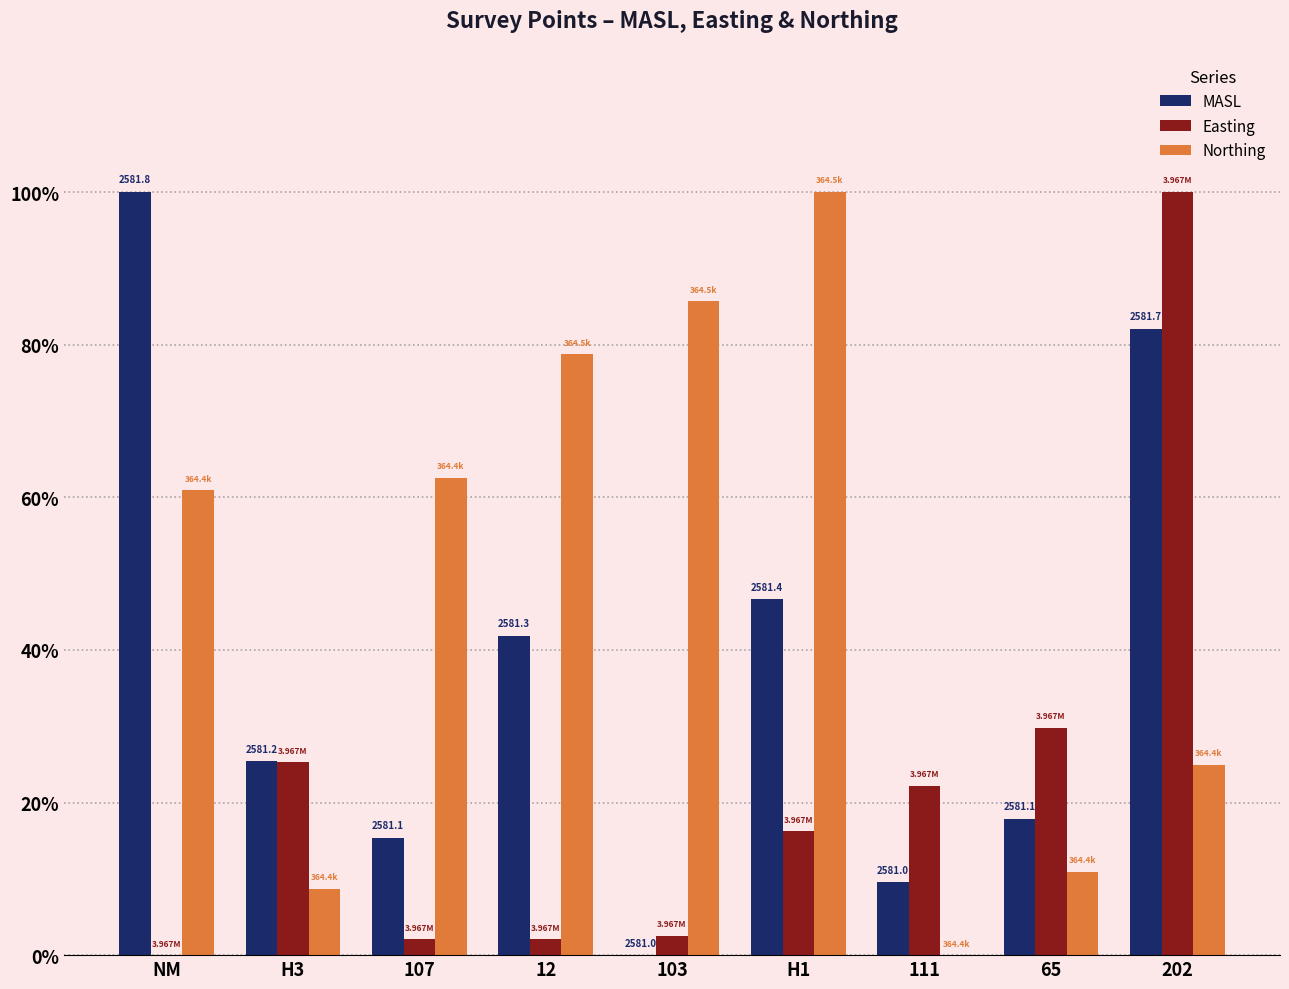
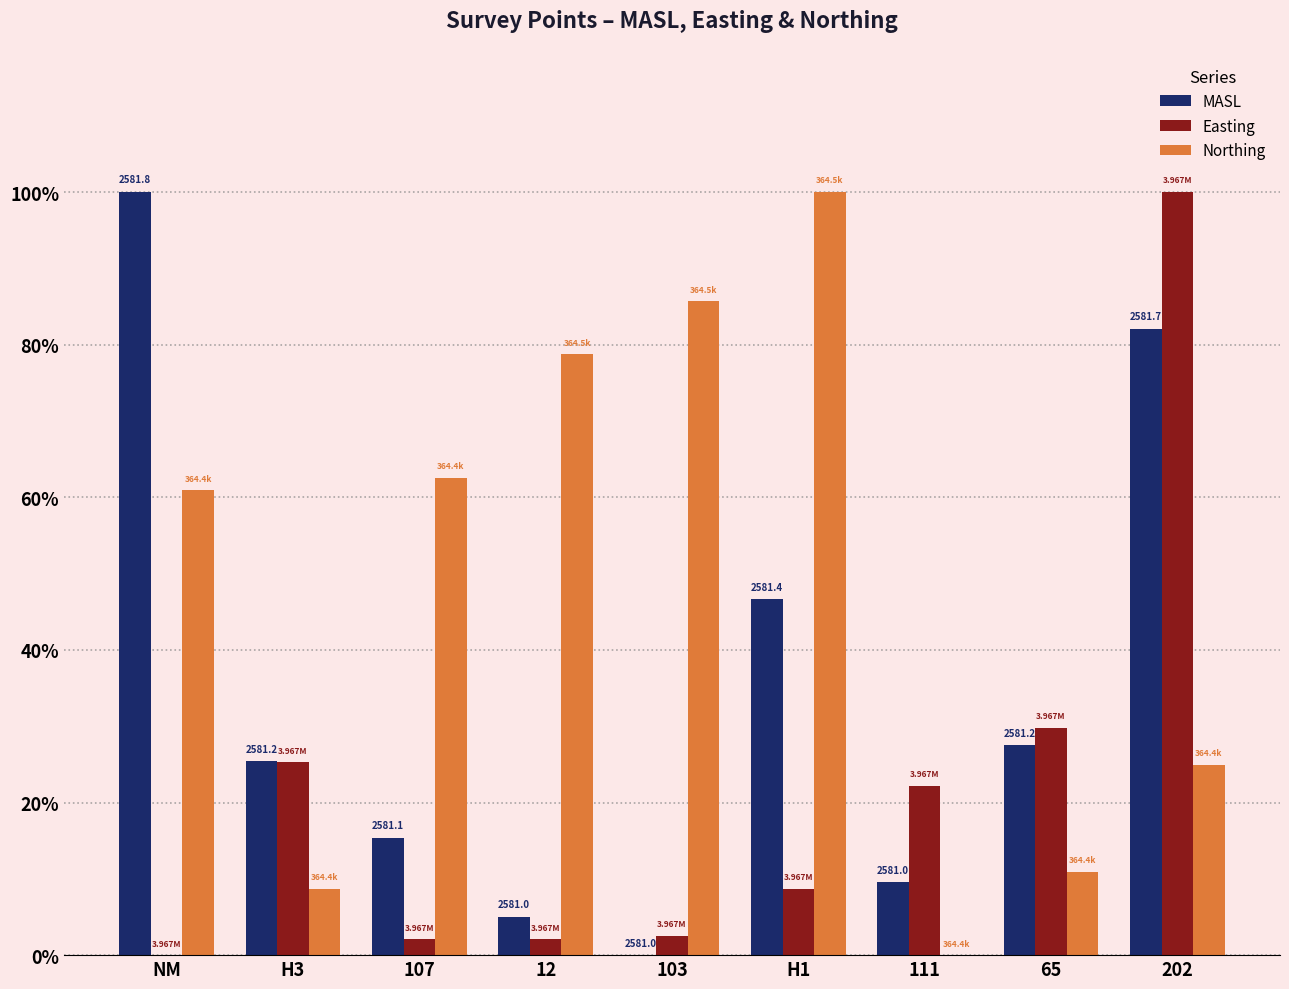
MASL, 12: 2581.3 -> 2581.0
Easting, H1: 16% -> 9%
MASL, 65: 2581.1 -> 2581.2
